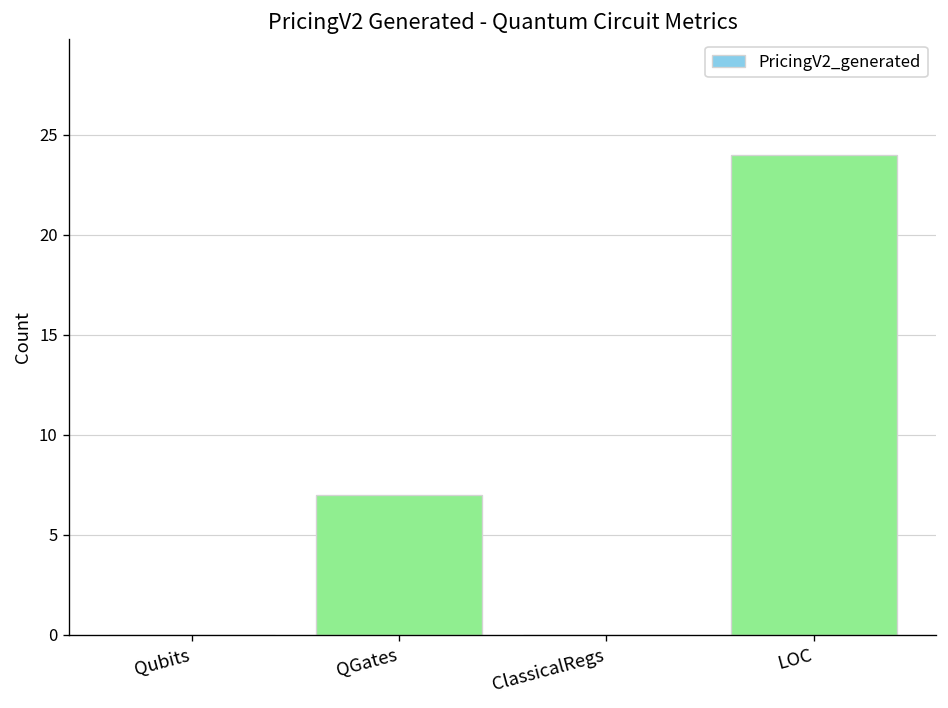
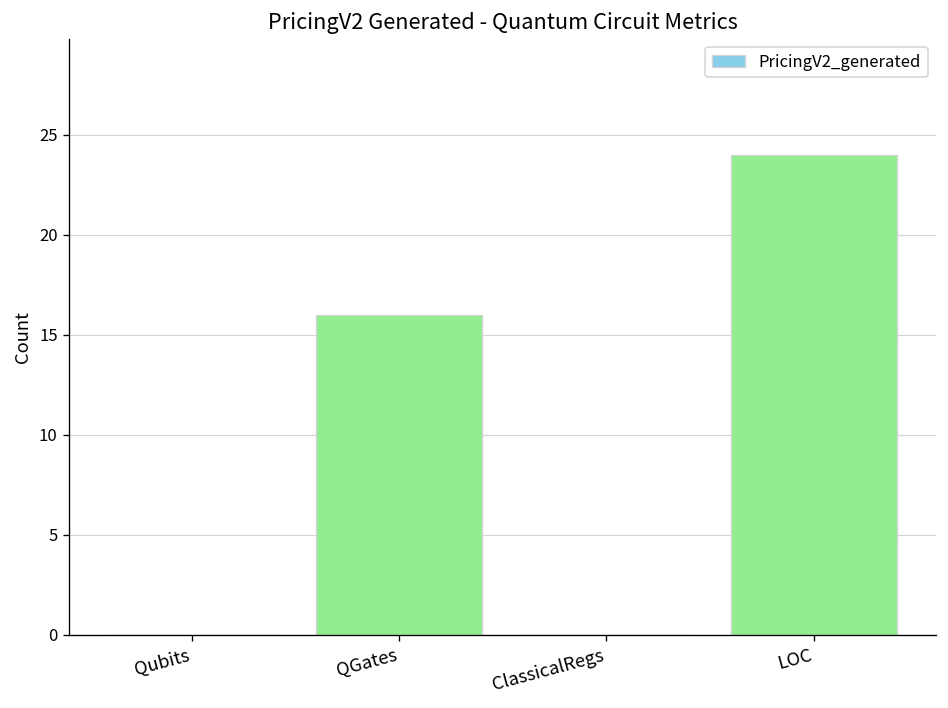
QGates: 7 -> 16
